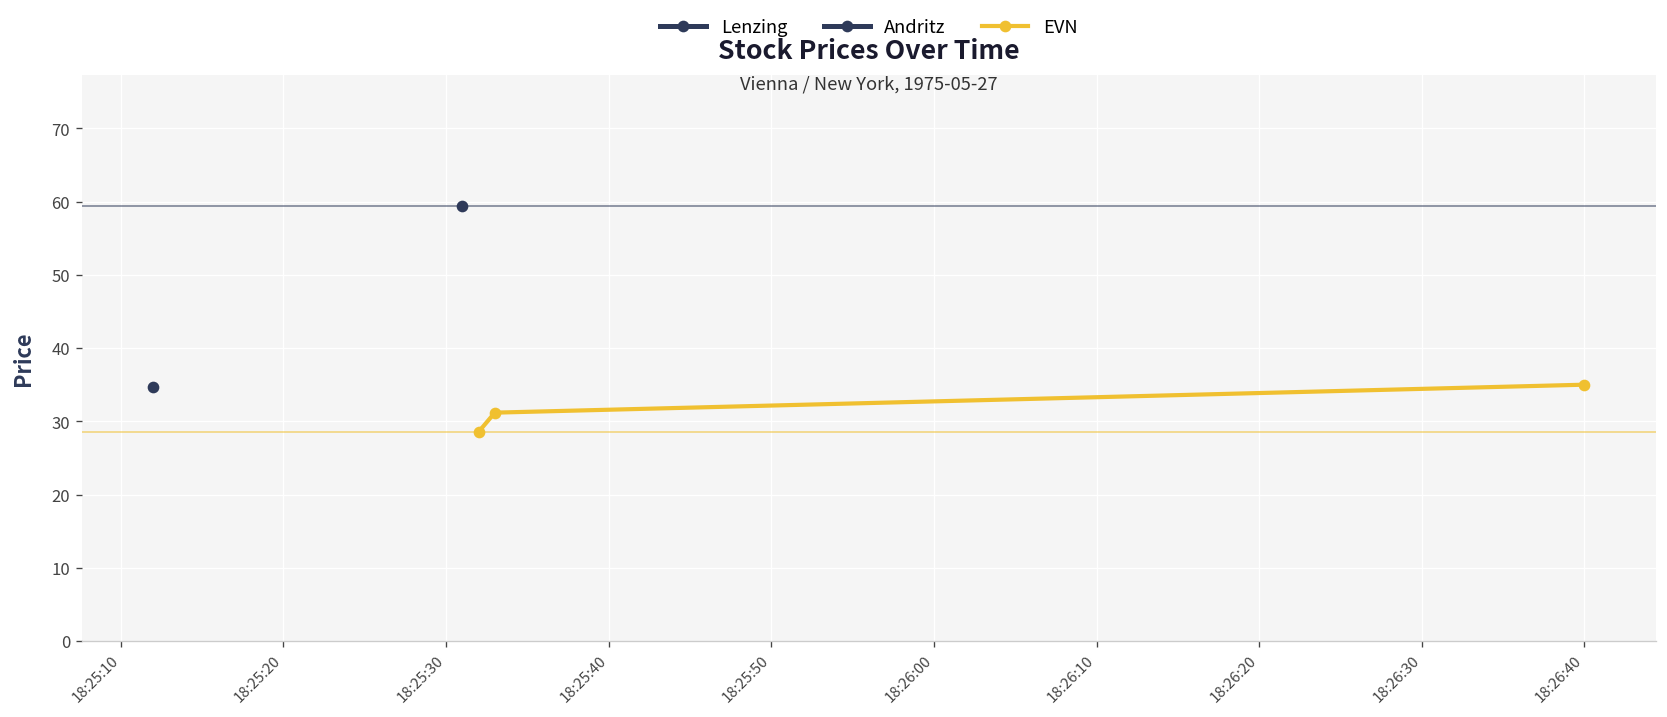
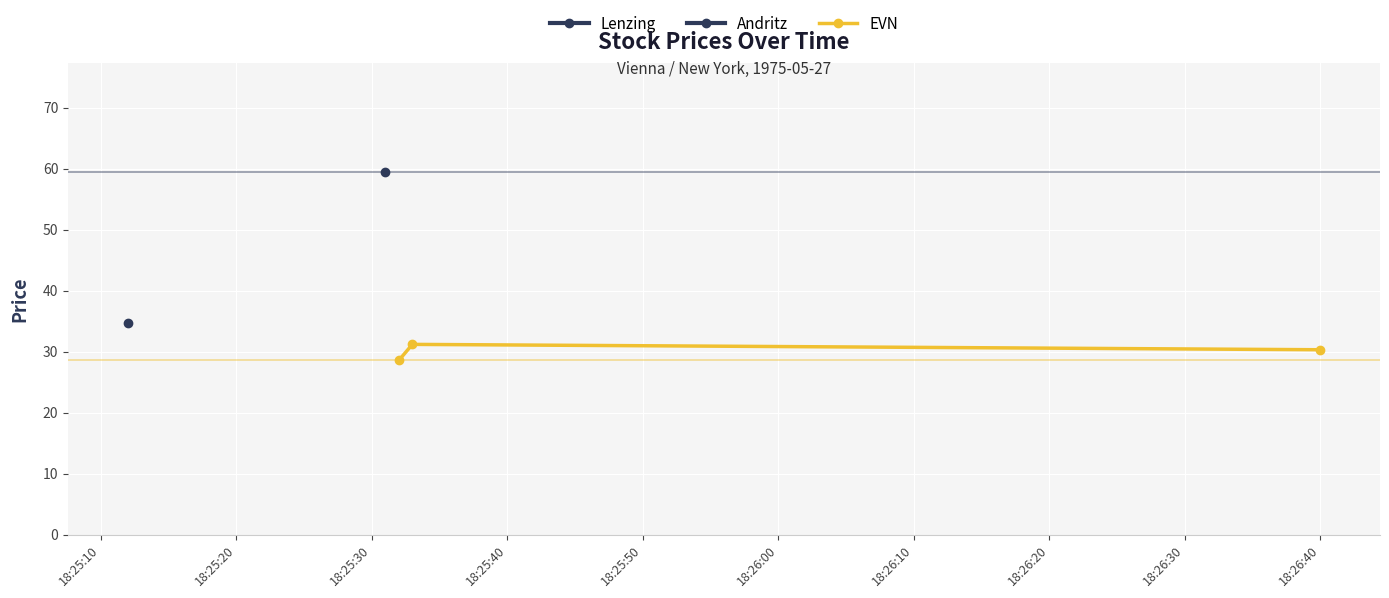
EVN, 18:26:40: 35 -> 30
